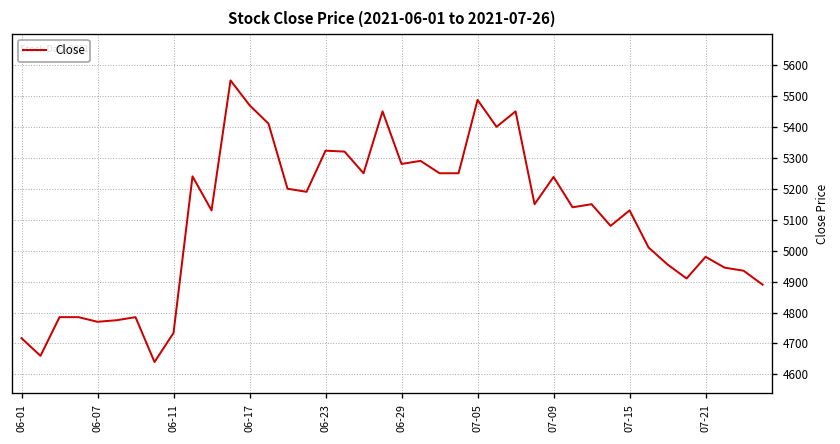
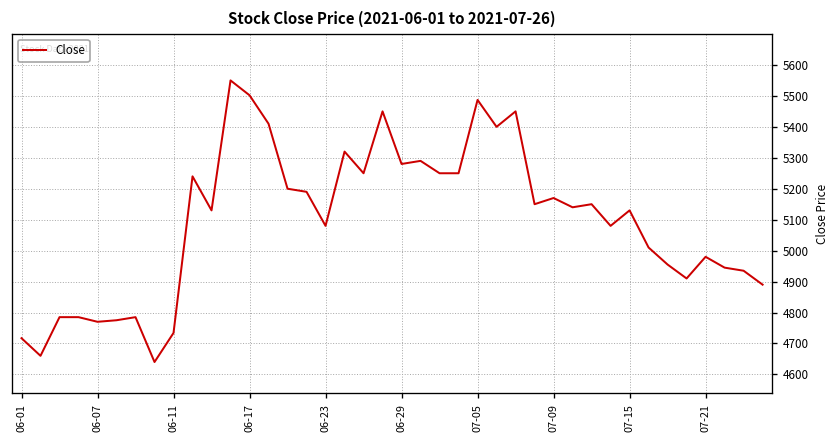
06-17: 5470 -> 5500
06-23: 5320 -> 5080
07-09: 5240 -> 5170
